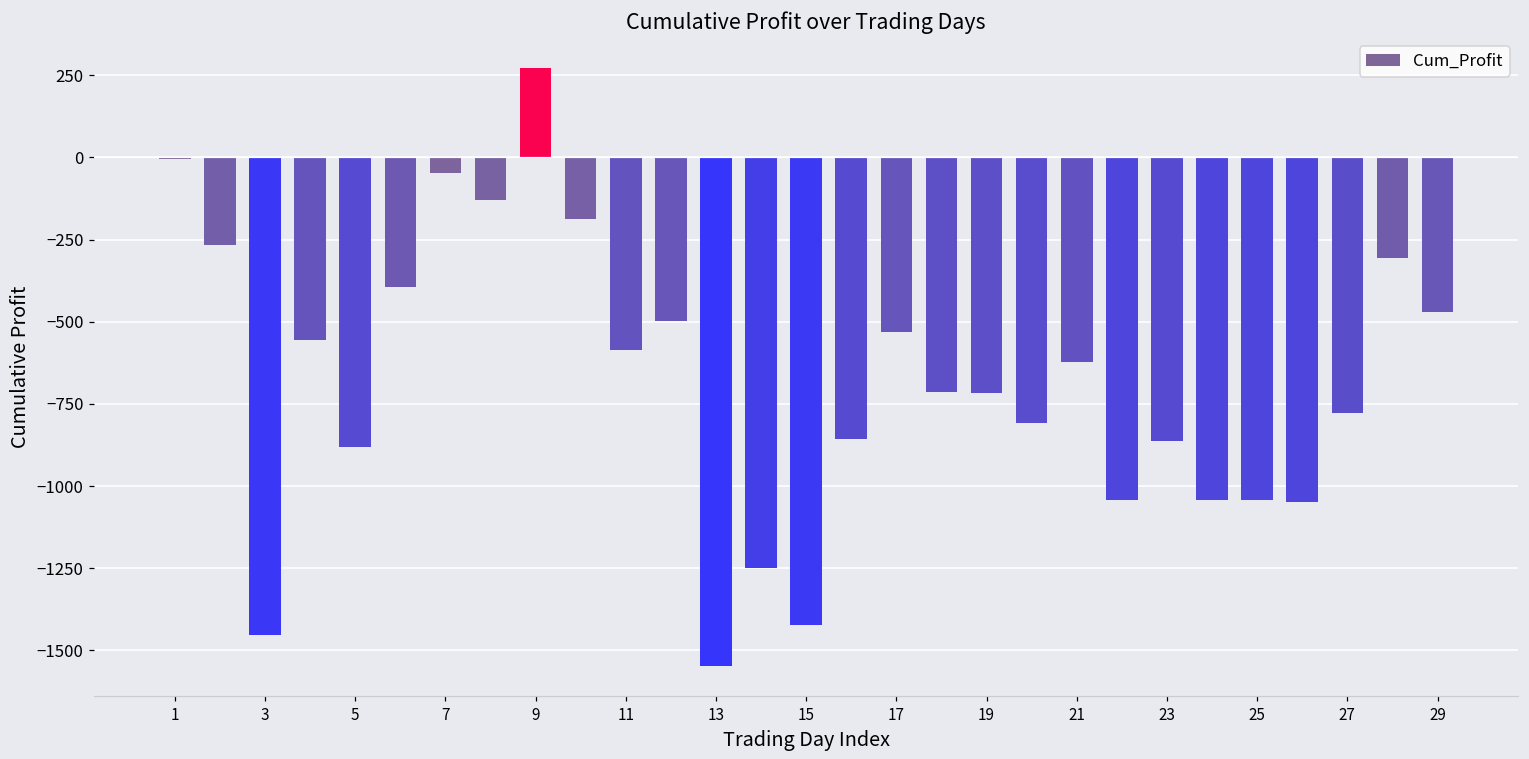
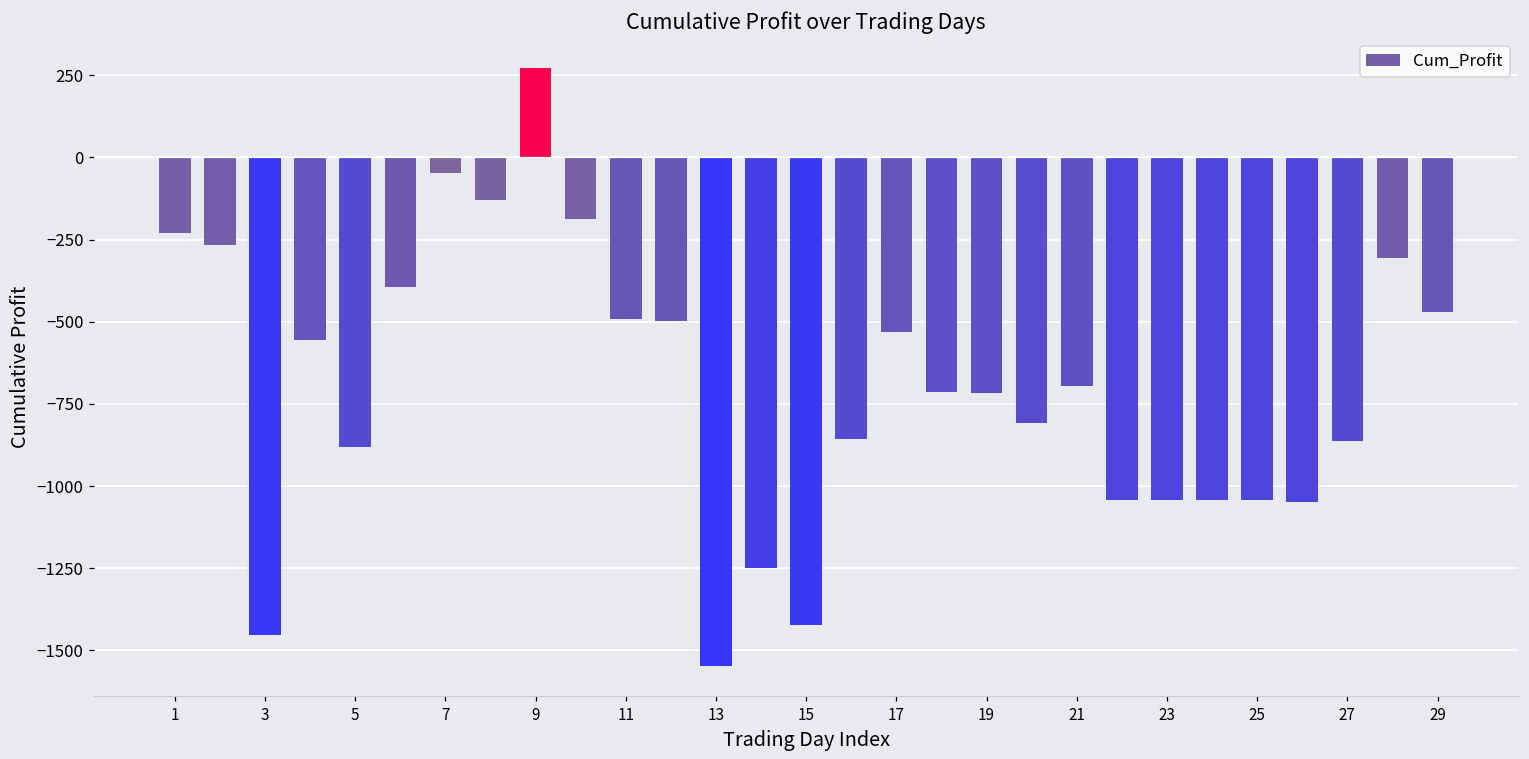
1: 0 -> -230
11: -590 -> -490
21: -620 -> -700
23: -860 -> -1040
27: -780 -> -860
